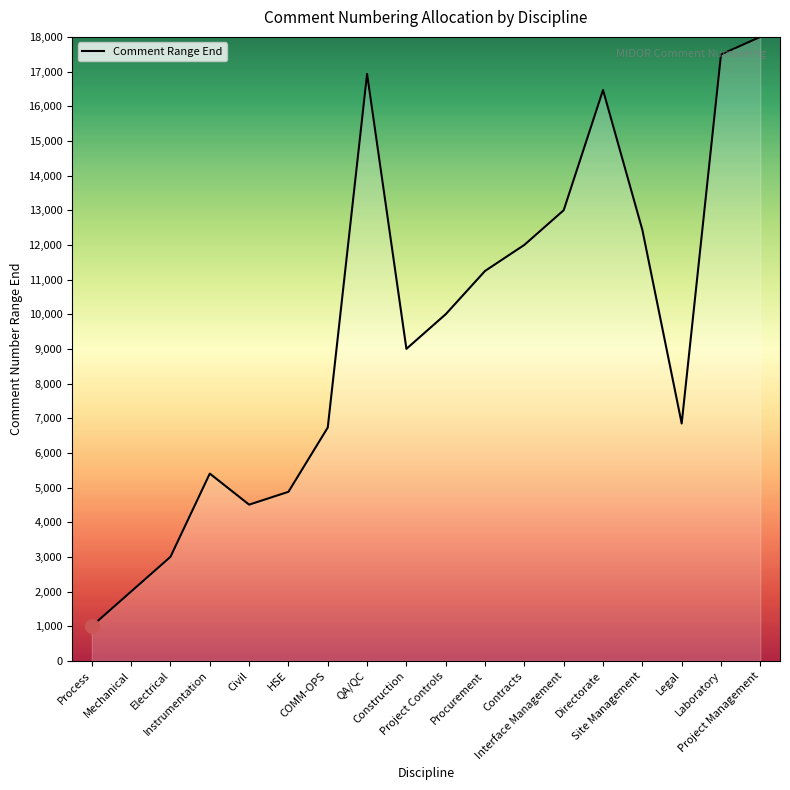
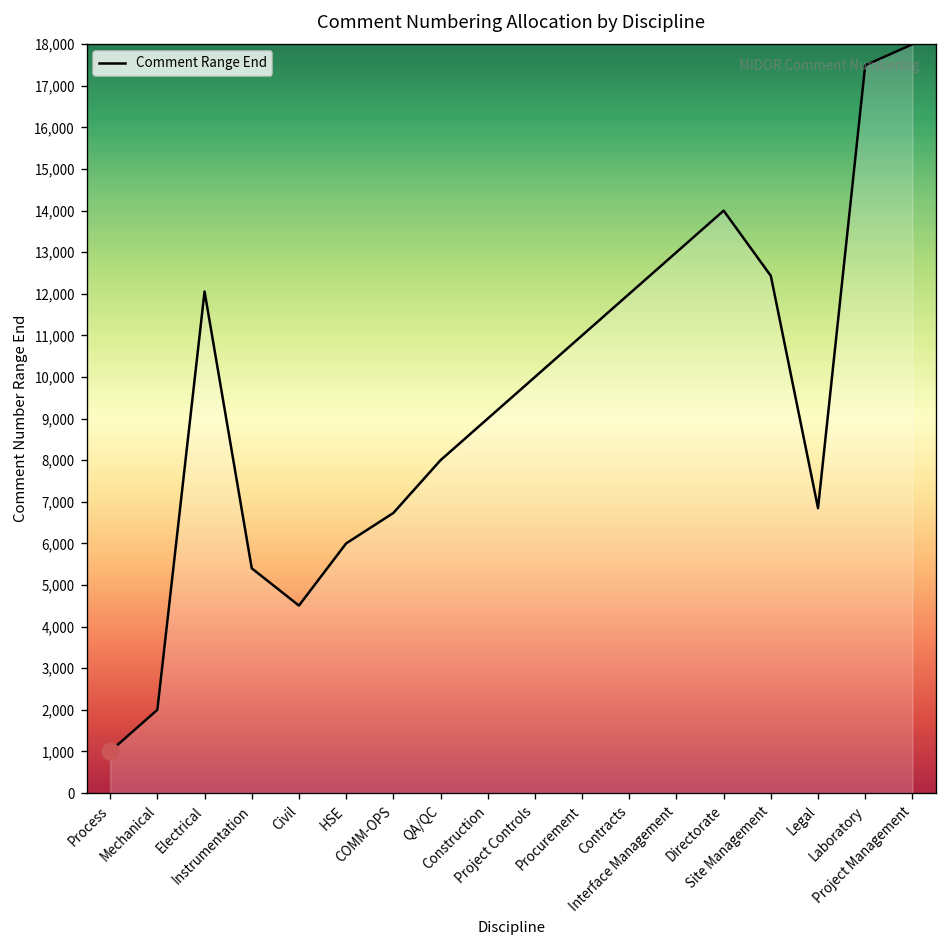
Comment Range End, Electrical: 3,000 -> 12,100
Comment Range End, HSE: 4,900 -> 6,000
Comment Range End, QA/QC: 16,900 -> 8,000
Comment Range End, Procurement: 11,200 -> 11,000
Comment Range End, Directorate: 16,500 -> 14,000
